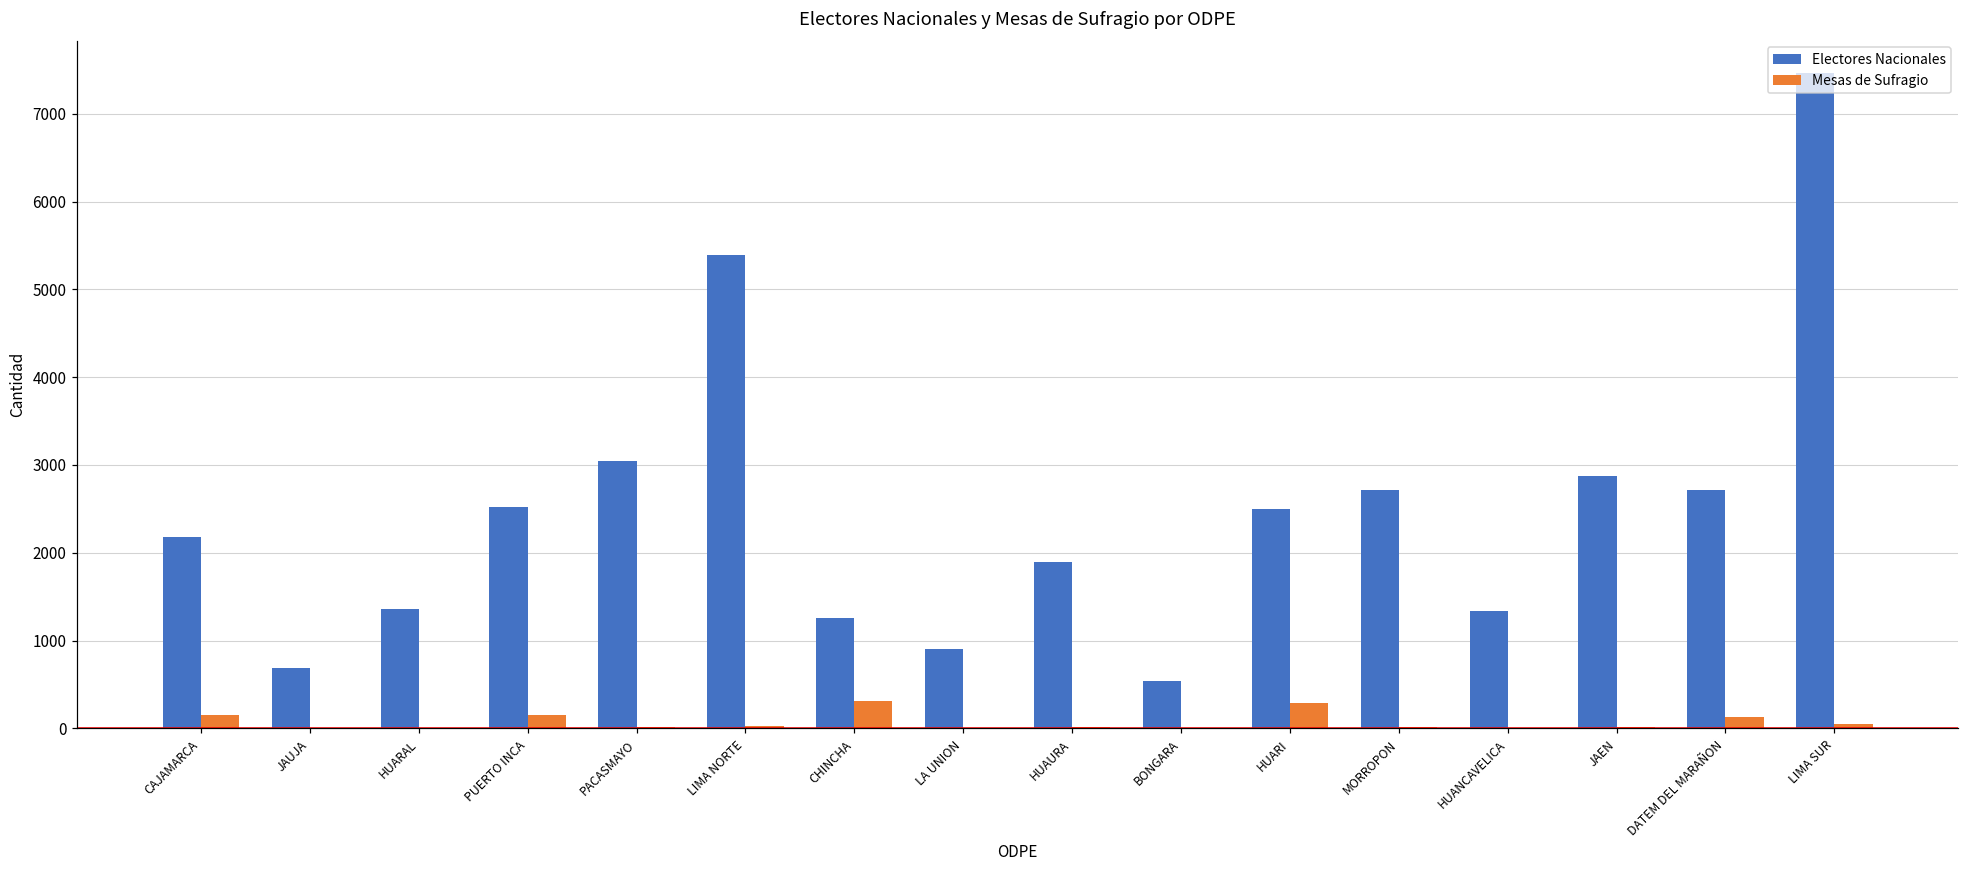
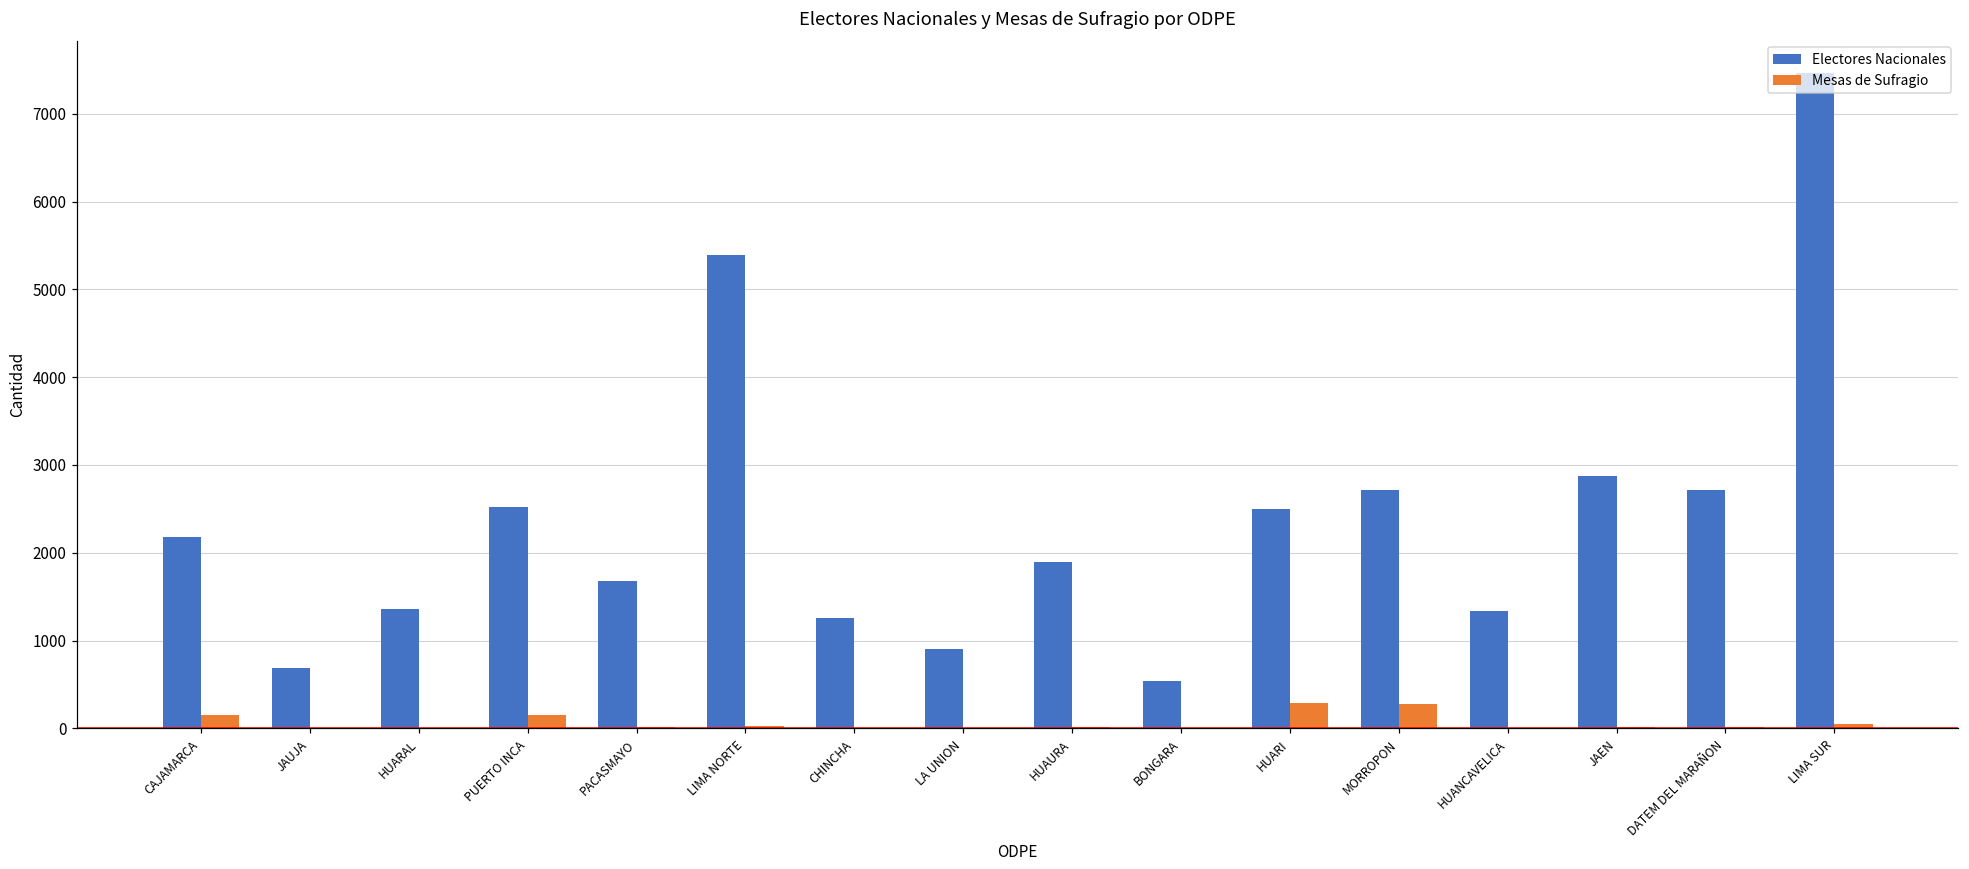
Electores Nacionales, PACASMAYO: 3000 -> 1700
Mesas de Sufragio, CHINCHA: 300 -> 0
Mesas de Sufragio, MORROPON: 0 -> 300
Mesas de Sufragio, DATEM DEL MARAÑON: 100 -> 0
